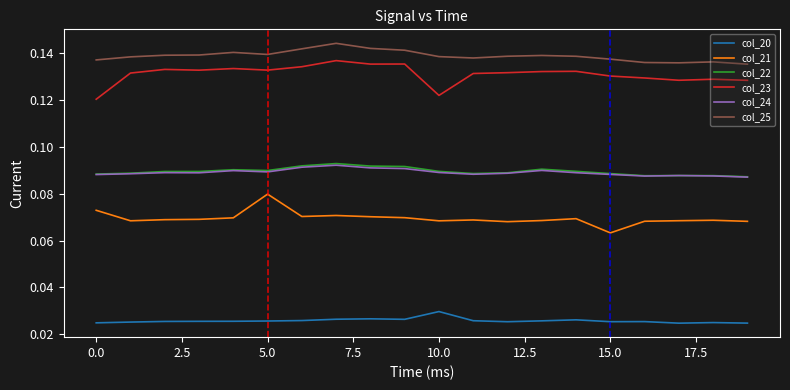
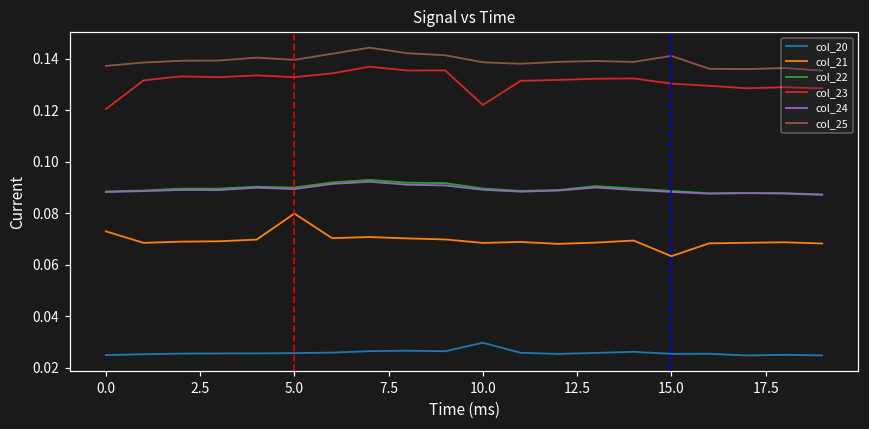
col_25, 15.0: 0.137 -> 0.141
